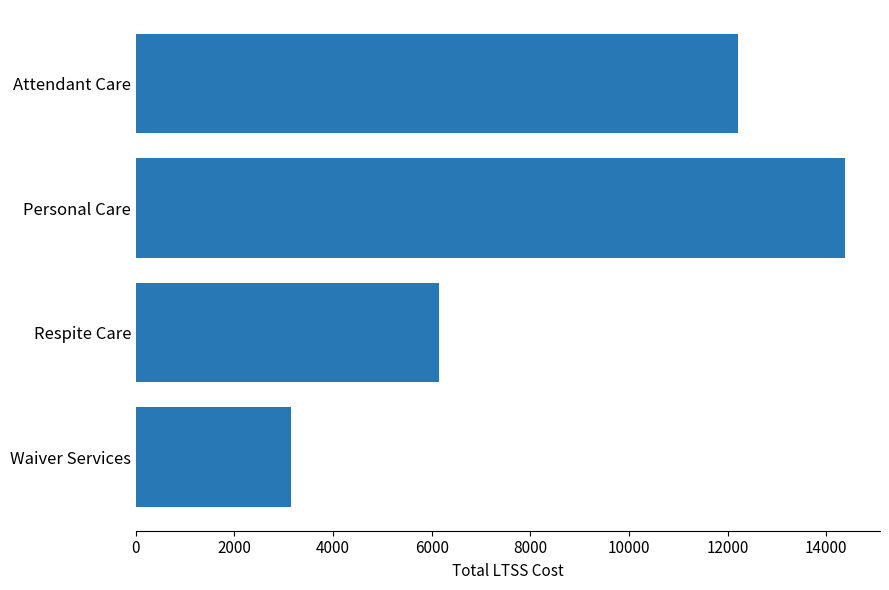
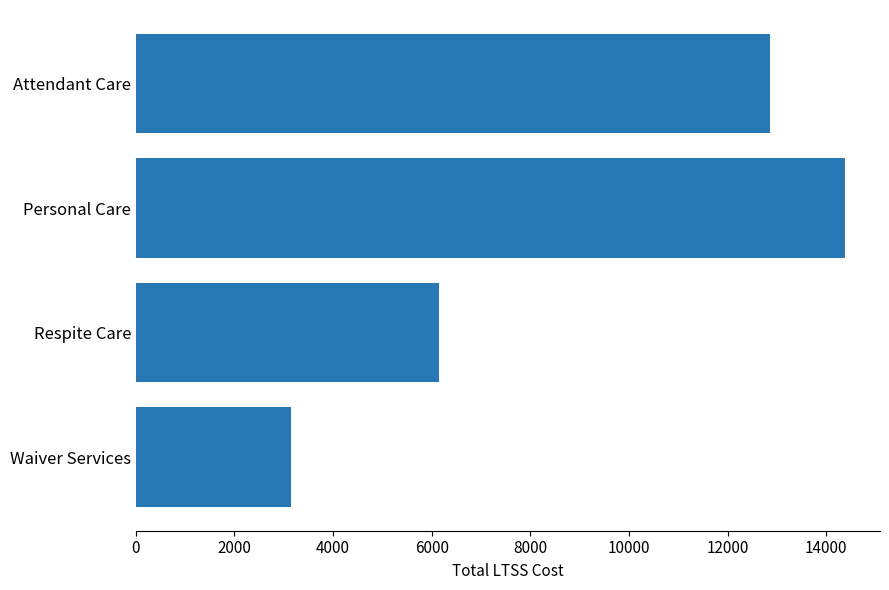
Attendant Care: 12200 -> 12900
